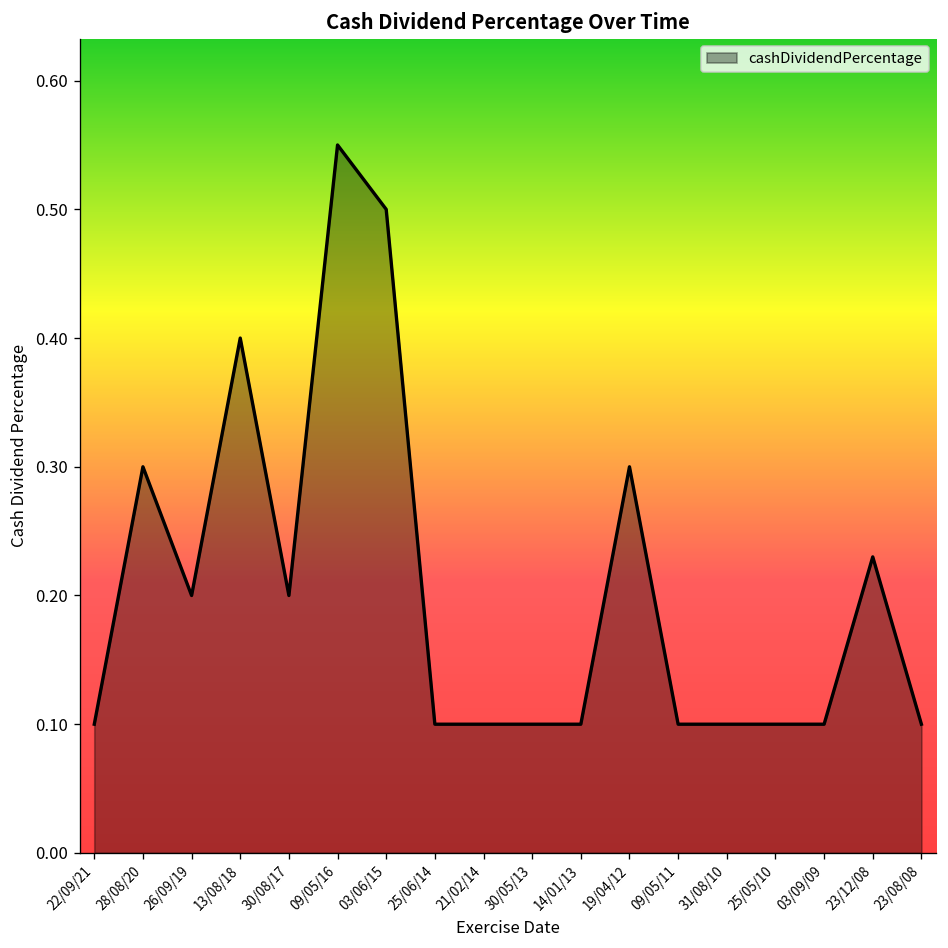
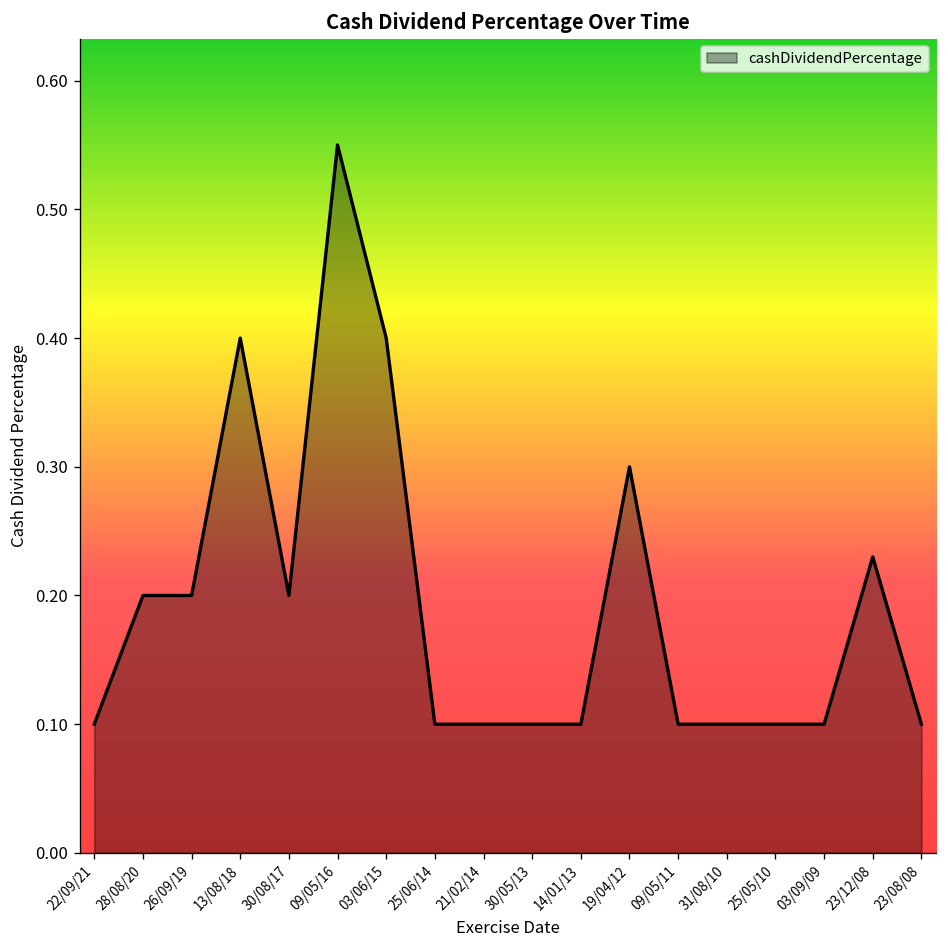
28/08/20: 0.3 -> 0.2
03/06/15: 0.5 -> 0.4
